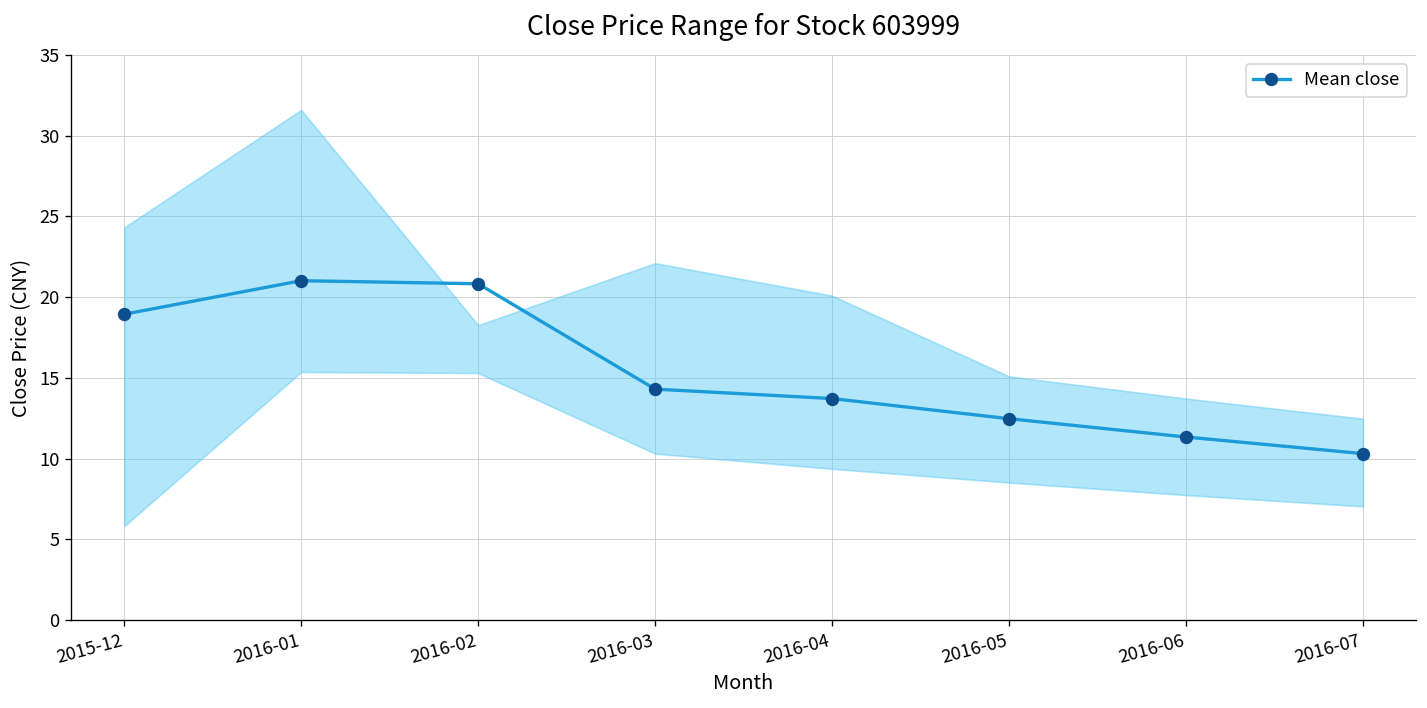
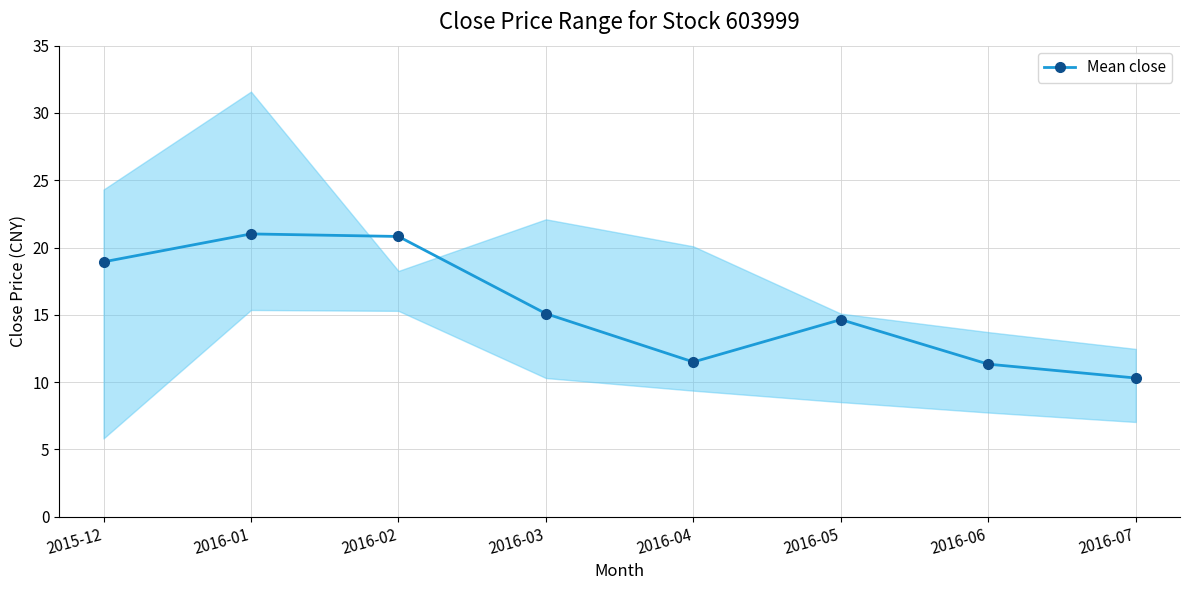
Mean close, 2016-03: 14.3 -> 15.1
Mean close, 2016-04: 13.7 -> 11.5
Mean close, 2016-05: 12.5 -> 14.6
